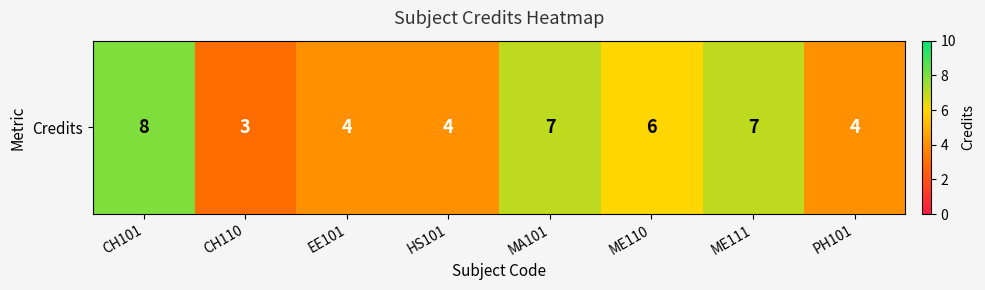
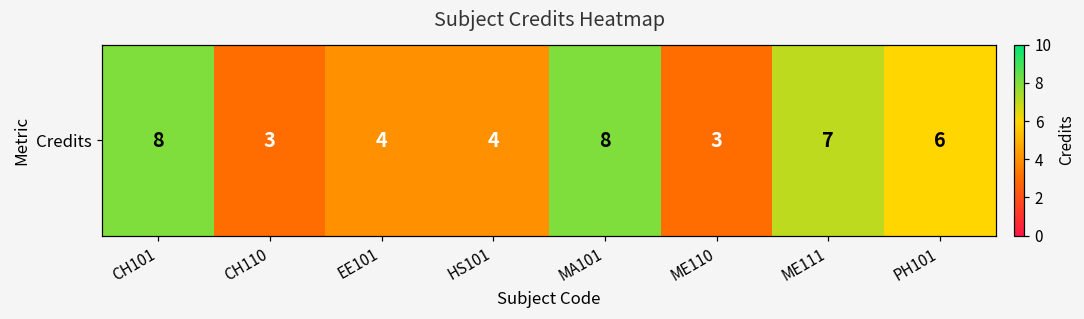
Credits, MA101: 7 -> 8
Credits, ME110: 6 -> 3
Credits, PH101: 4 -> 6
